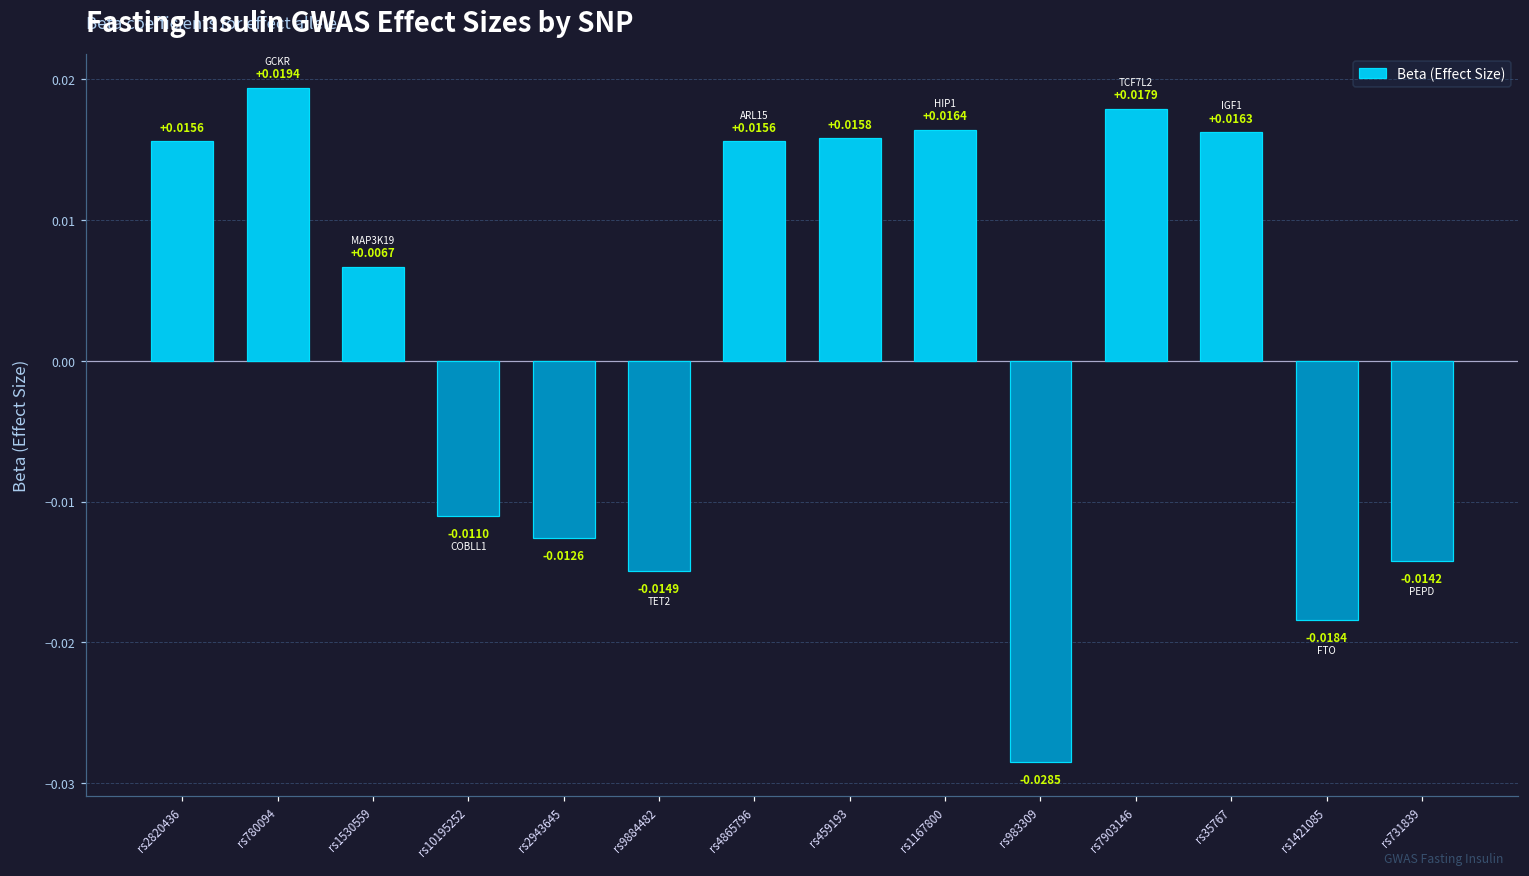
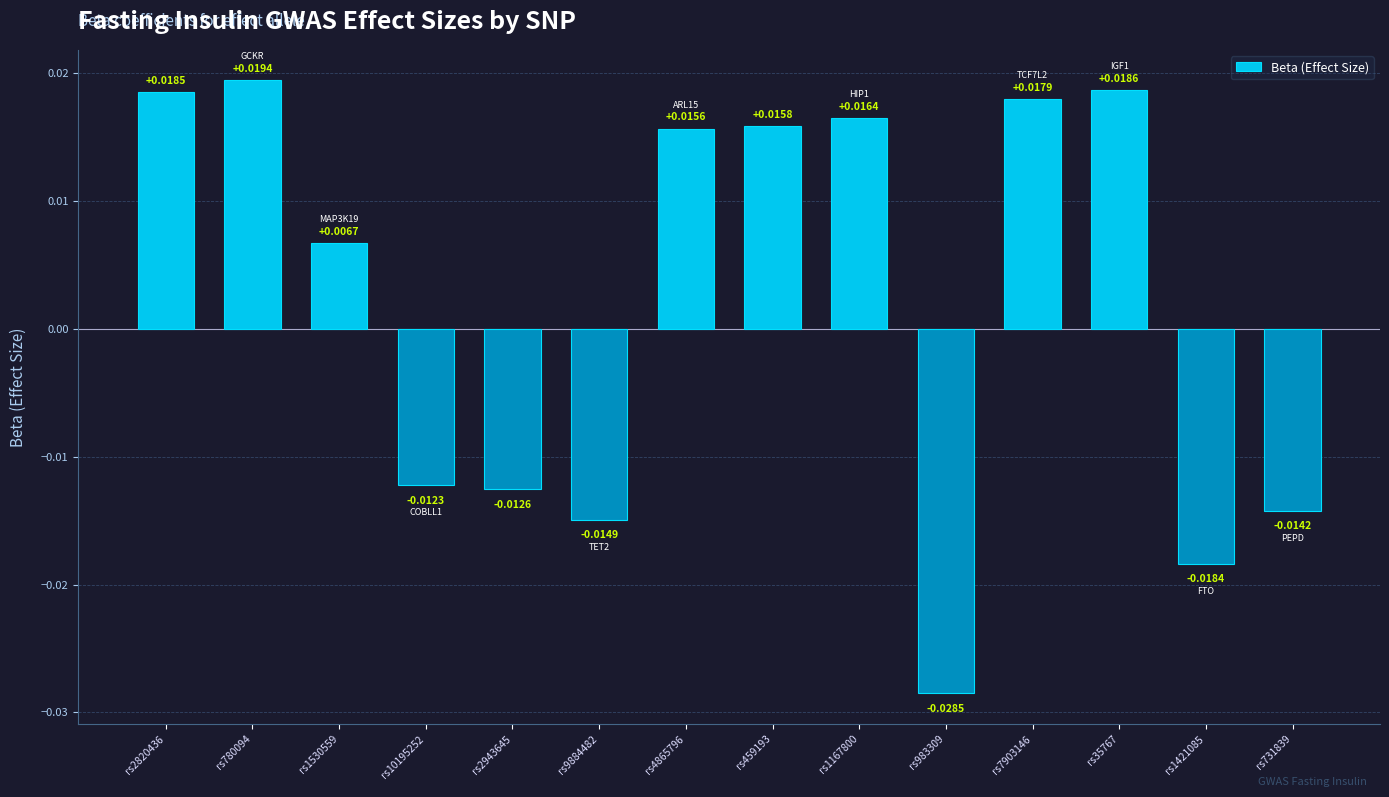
rs2820436: +0.0156 -> +0.0185
rs10195252: -0.0110 -> -0.0123
rs35767: +0.0163 -> +0.0186
